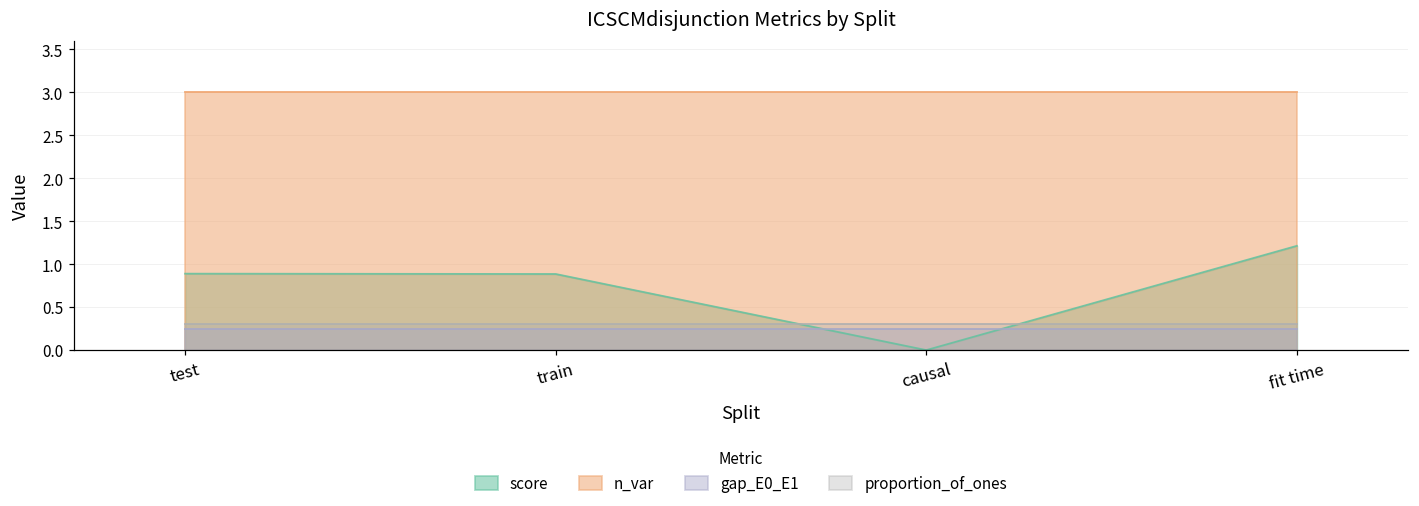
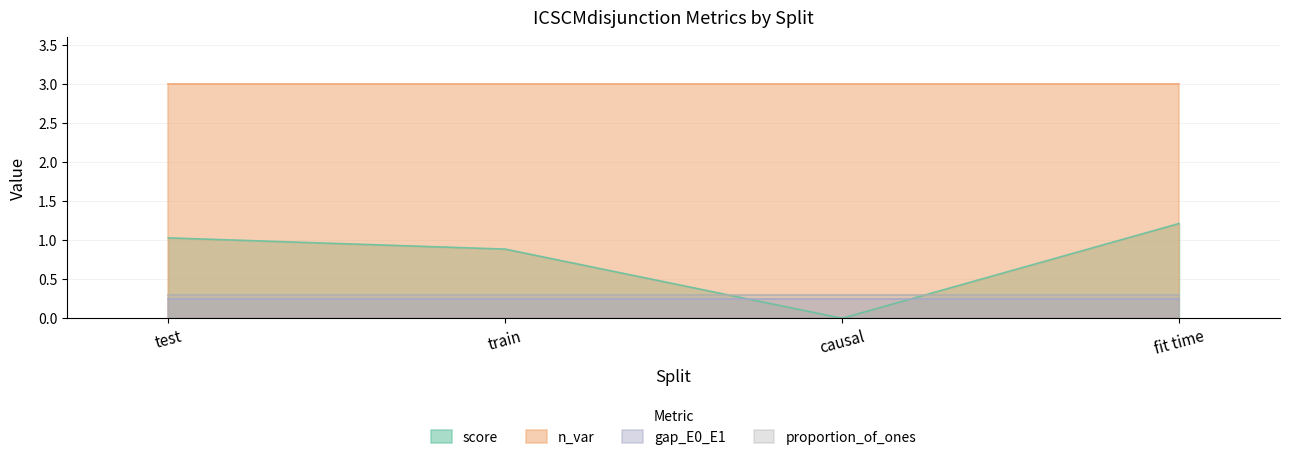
score, test: 0.9 -> 1.0
